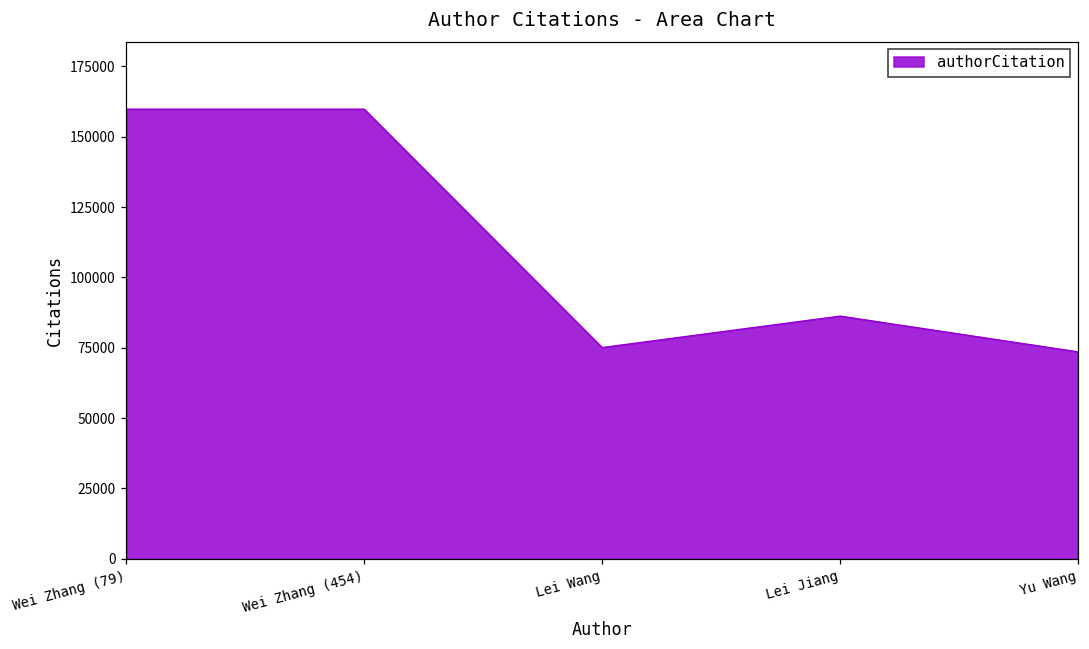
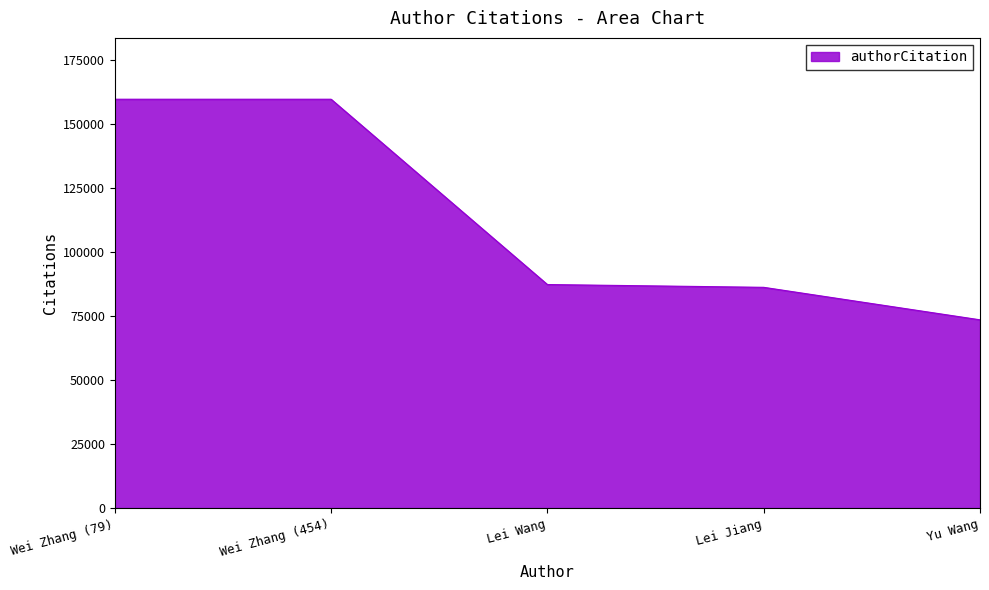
Lei Wang: 75000 -> 87000
